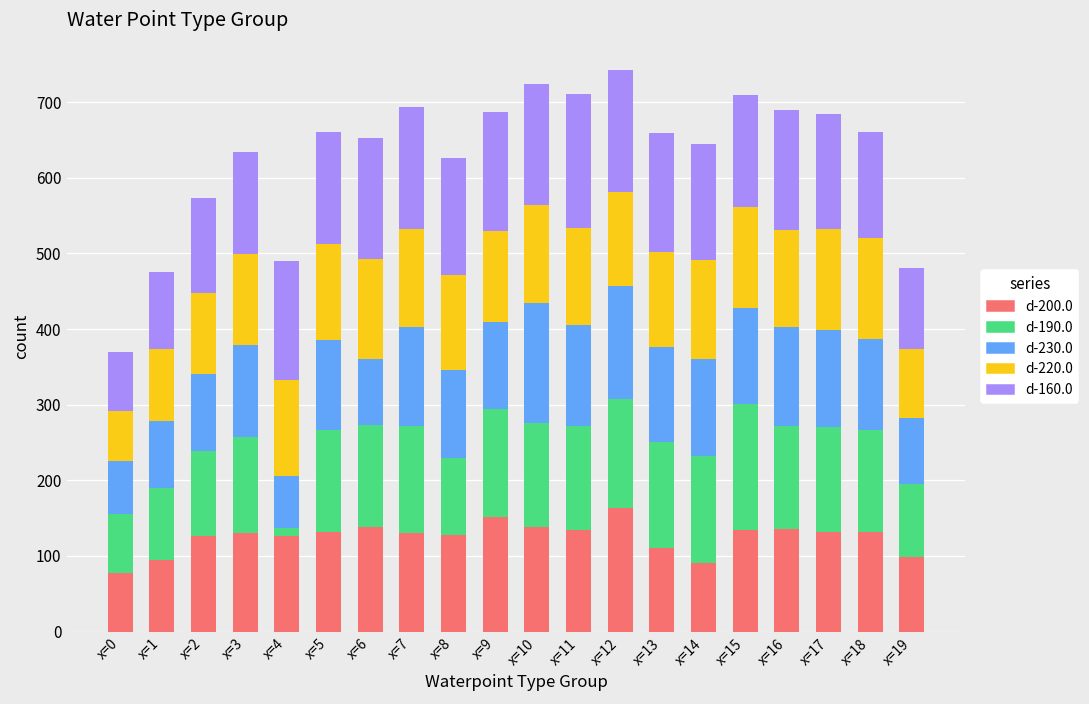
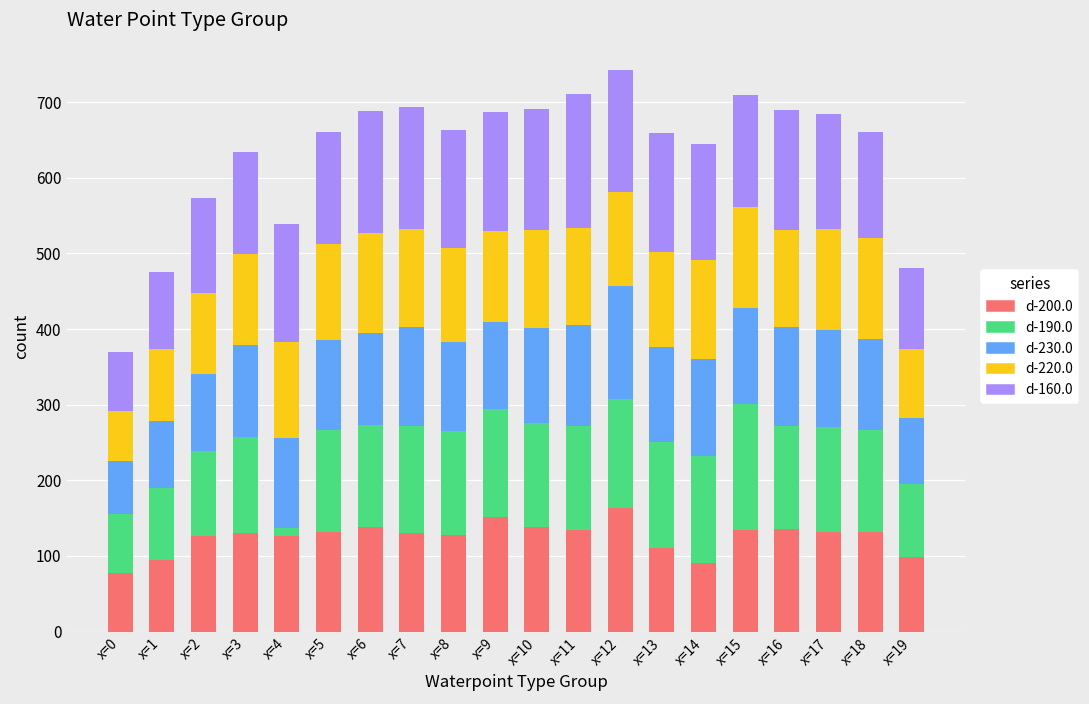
d-230.0, x=4: 70 -> 120
d-230.0, x=6: 90 -> 120
d-190.0, x=8: 100 -> 140
d-230.0, x=10: 160 -> 130
